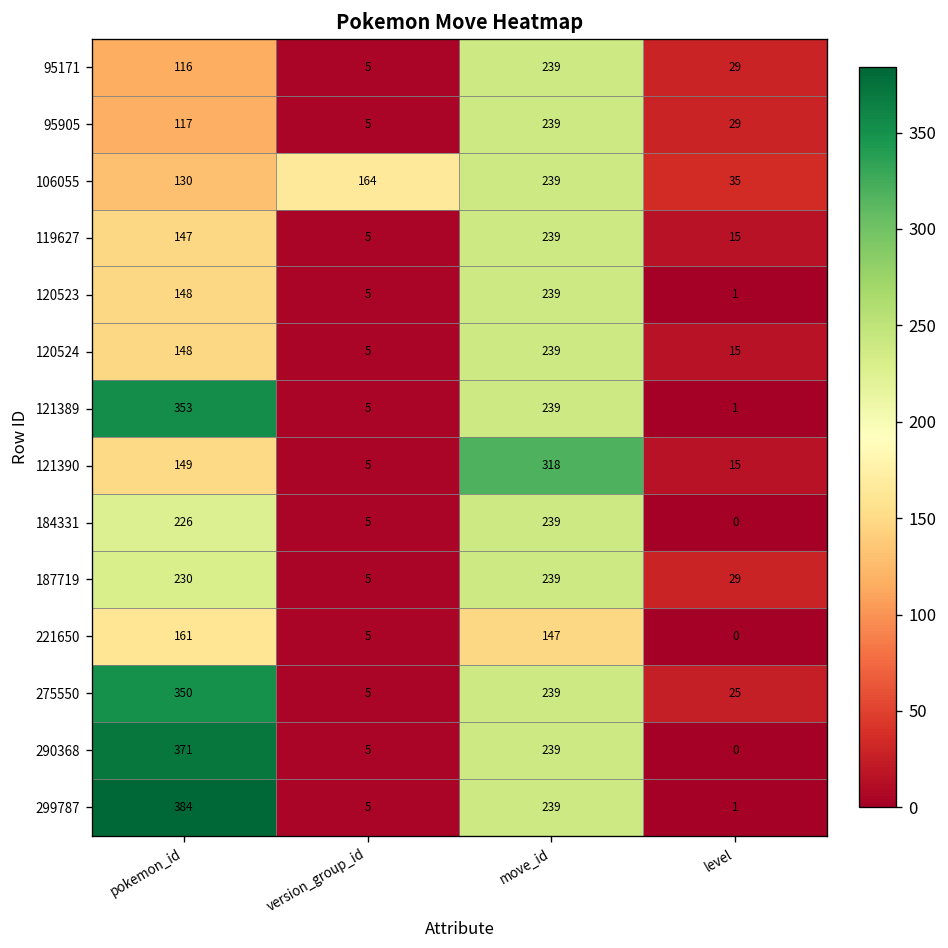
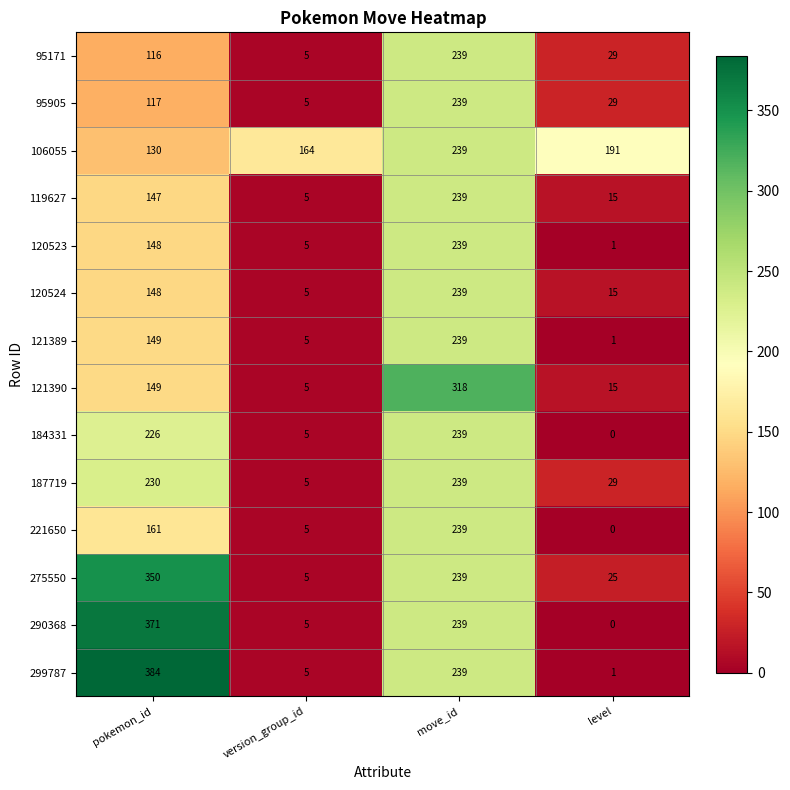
106055, level: 35 -> 191
121389, pokemon_id: 353 -> 149
221650, move_id: 147 -> 239
